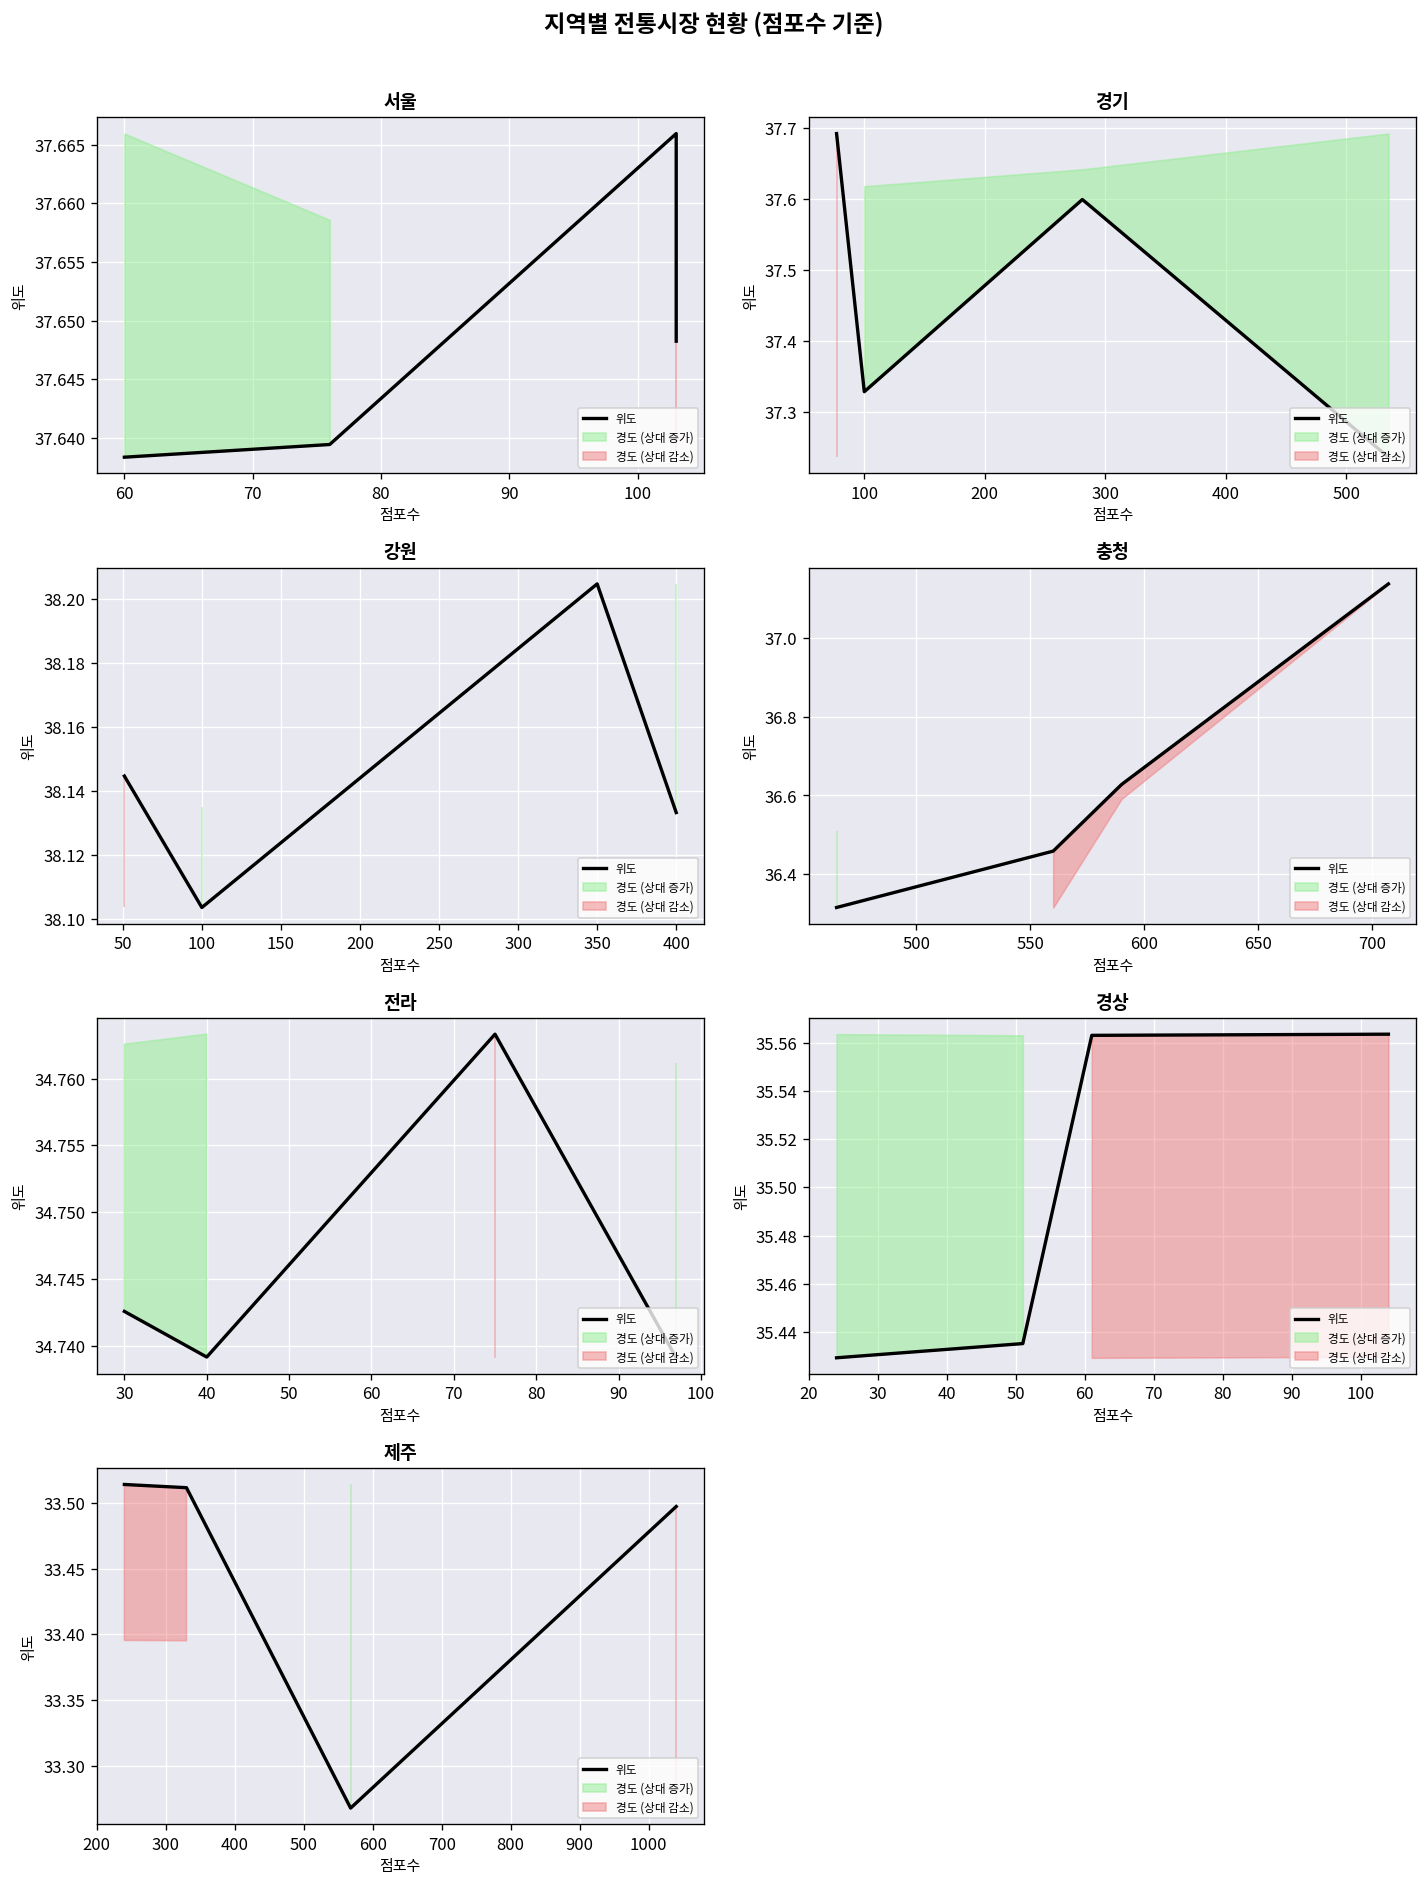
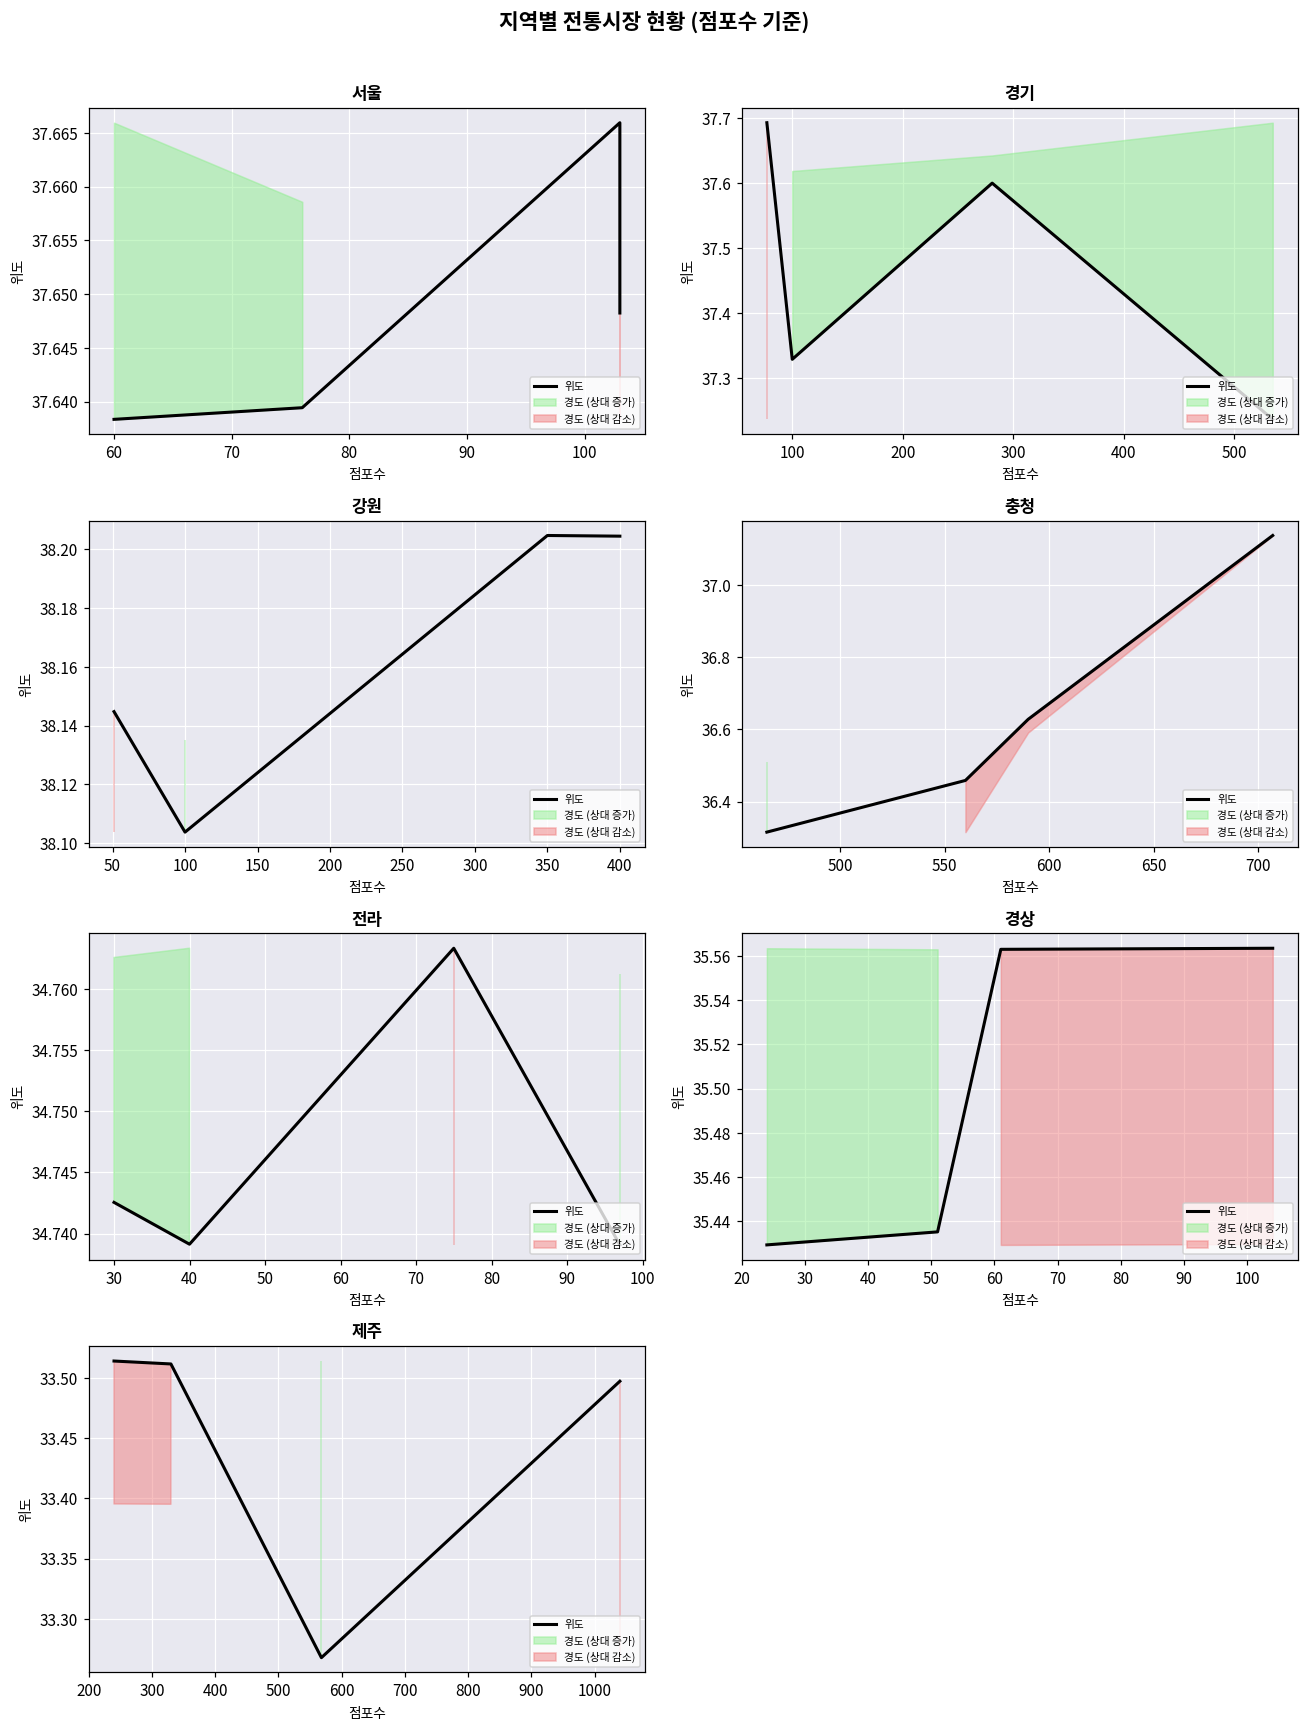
강원, 400: 38.133 -> 38.205
